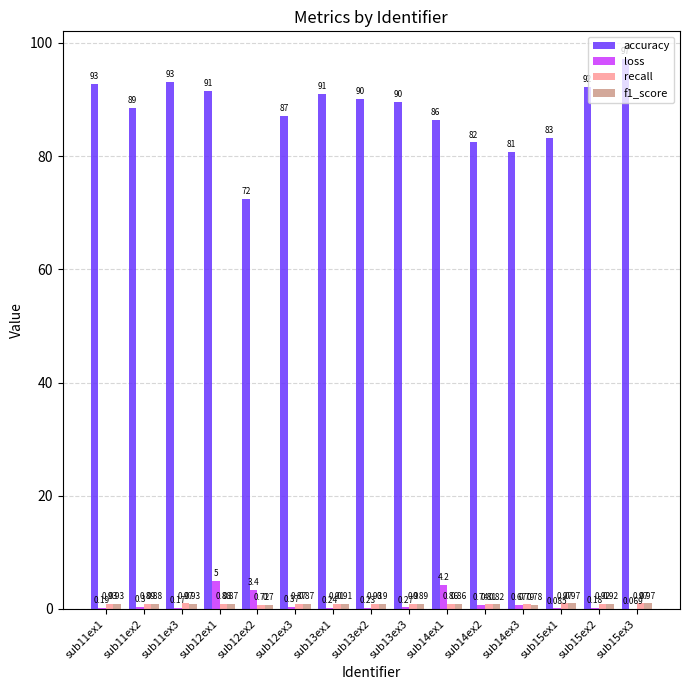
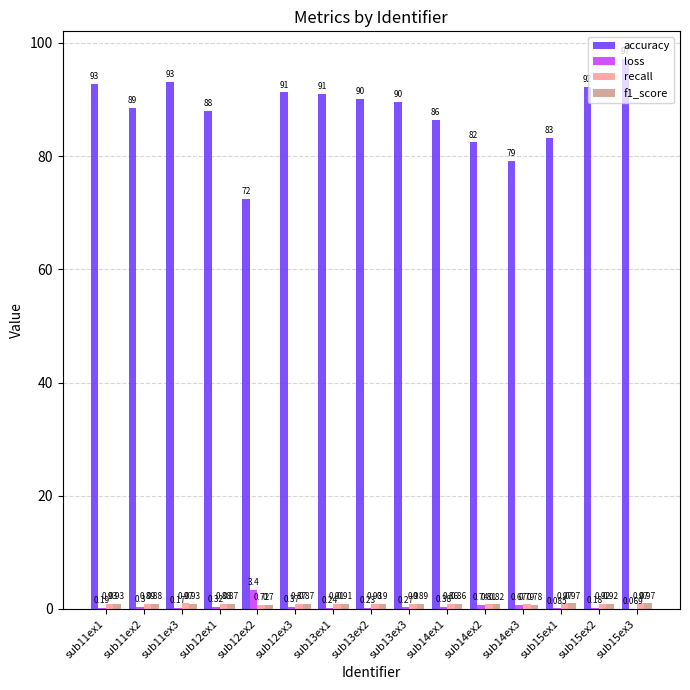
accuracy, sub12ex1: 91 -> 88
loss, sub12ex1: 5 -> 0.32
accuracy, sub12ex3: 87 -> 91
loss, sub14ex1: 4.2 -> 0.38
accuracy, sub14ex3: 81 -> 79
